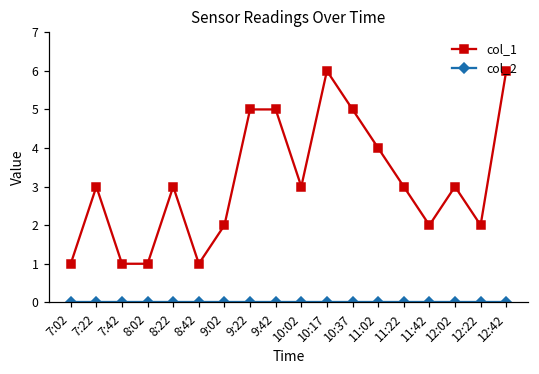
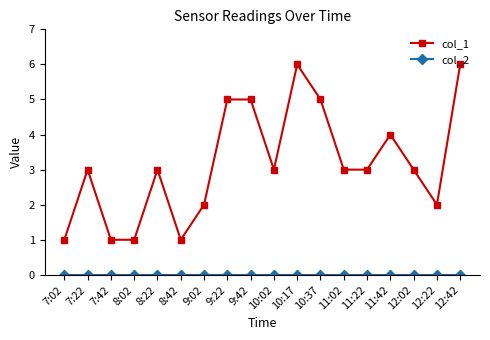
col_1, 11:02: 4 -> 3
col_1, 11:42: 2 -> 4
